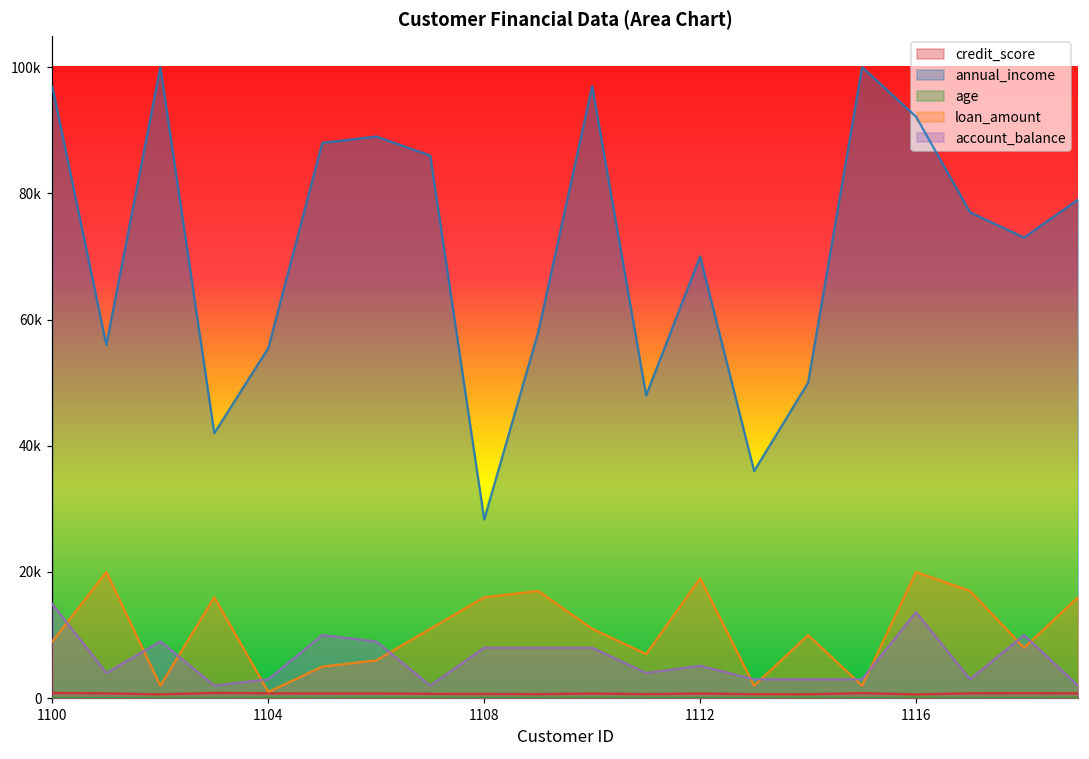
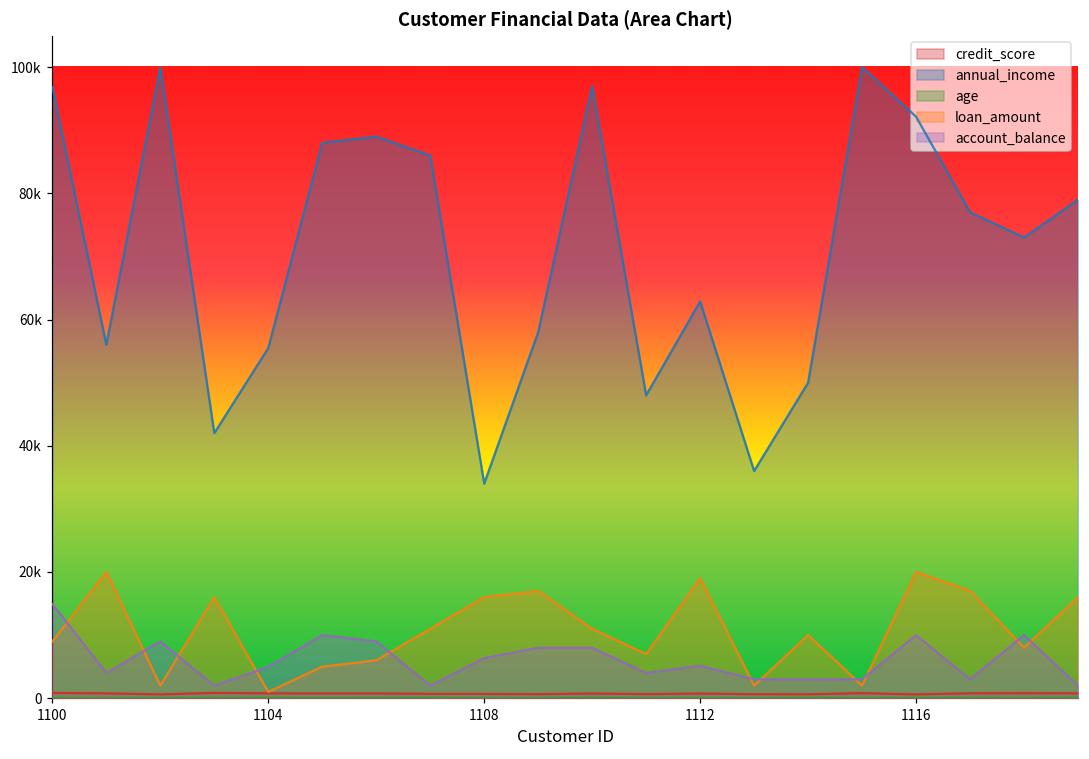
account_balance, 1104: 3000 -> 5000
annual_income, 1108: 28000 -> 34000
account_balance, 1108: 8000 -> 6000
annual_income, 1112: 70000 -> 63000
account_balance, 1116: 14000 -> 10000
